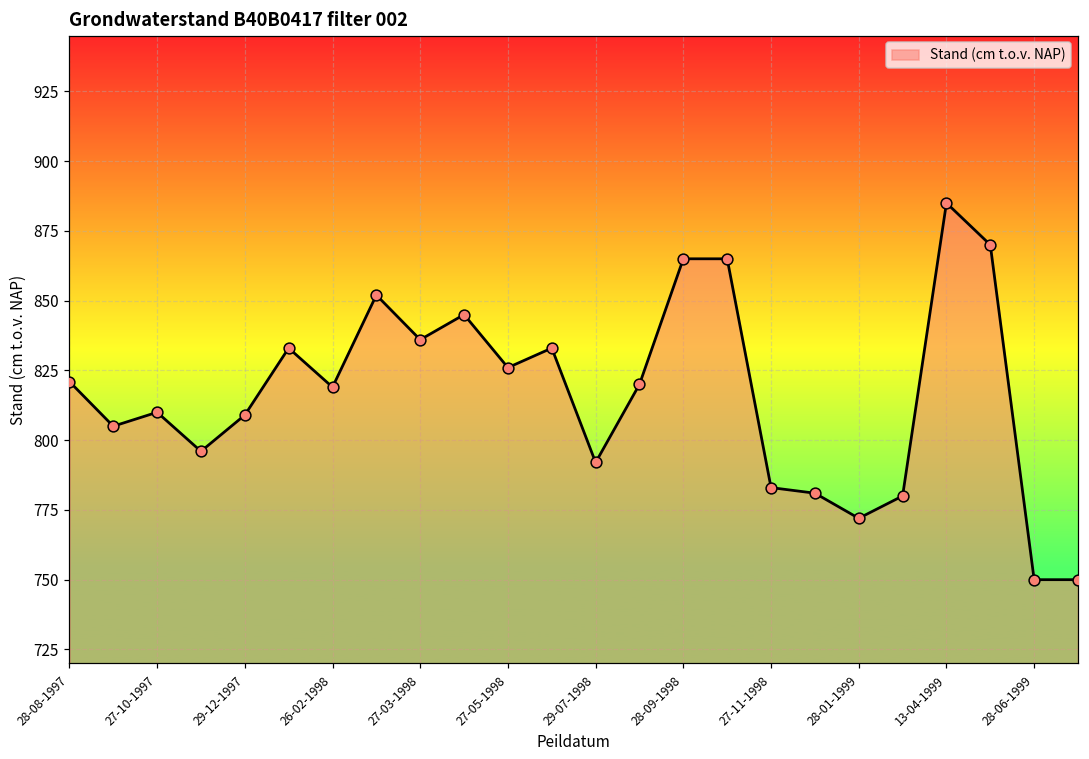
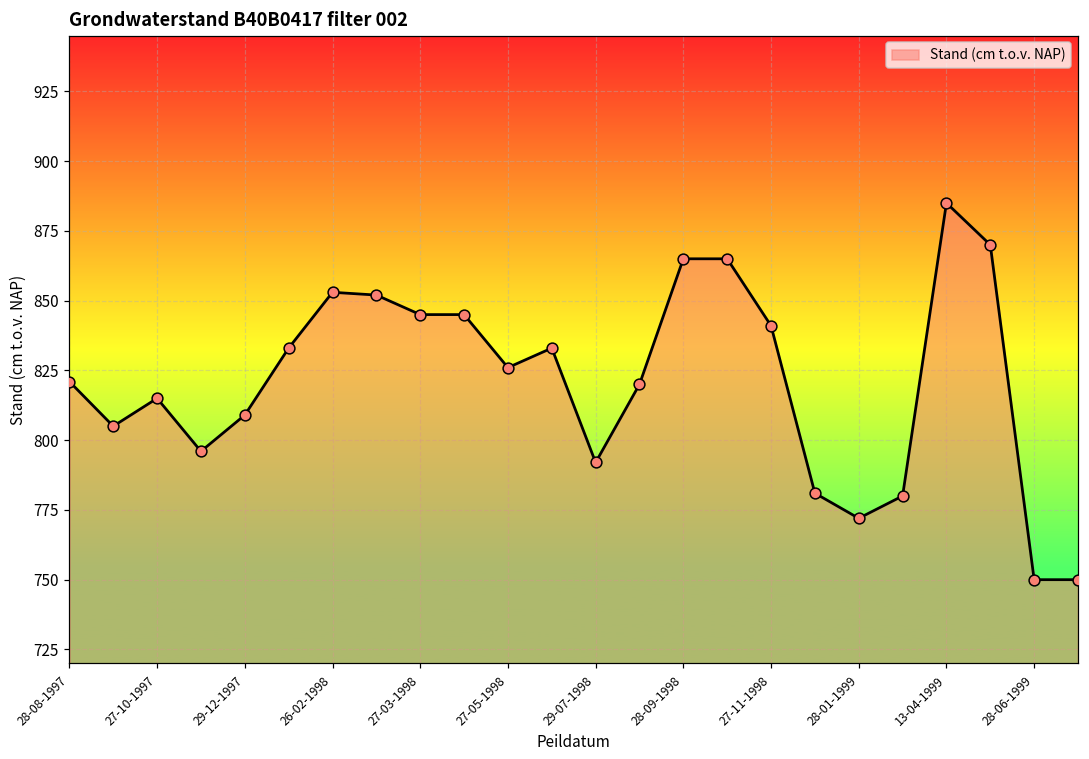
27-10-1997: 810 -> 815
26-02-1998: 819 -> 853
27-03-1998: 836 -> 845
27-11-1998: 783 -> 841
